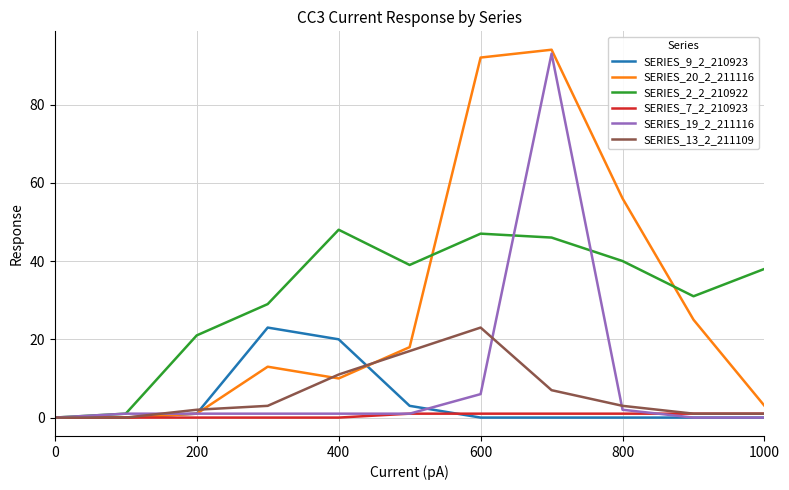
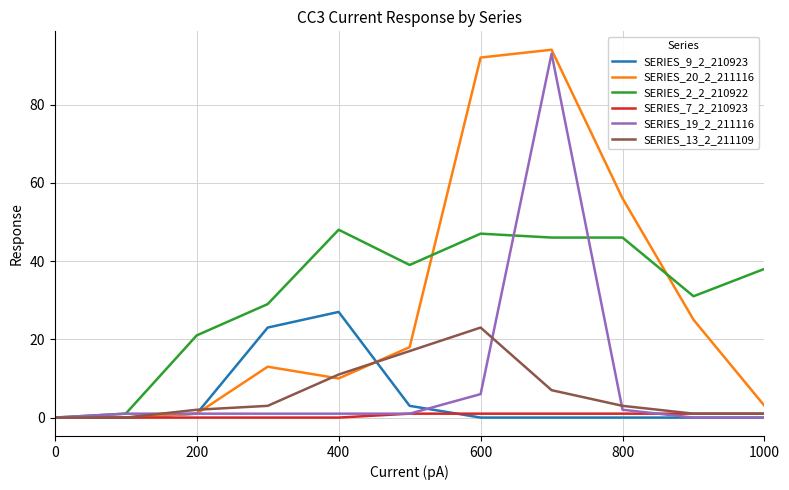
SERIES_9_2_210923, 400: 20 -> 27
SERIES_2_2_210922, 800: 40 -> 46
